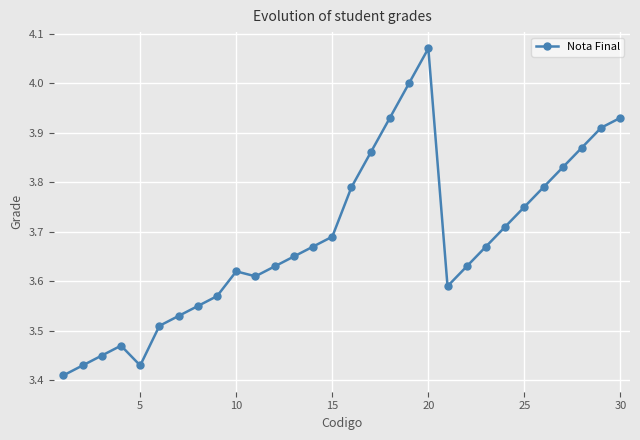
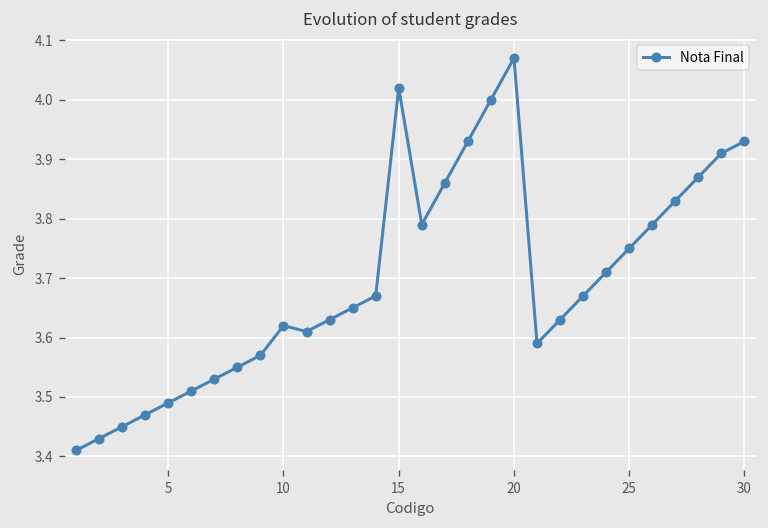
5: 3.43 -> 3.49
15: 3.69 -> 4.02
